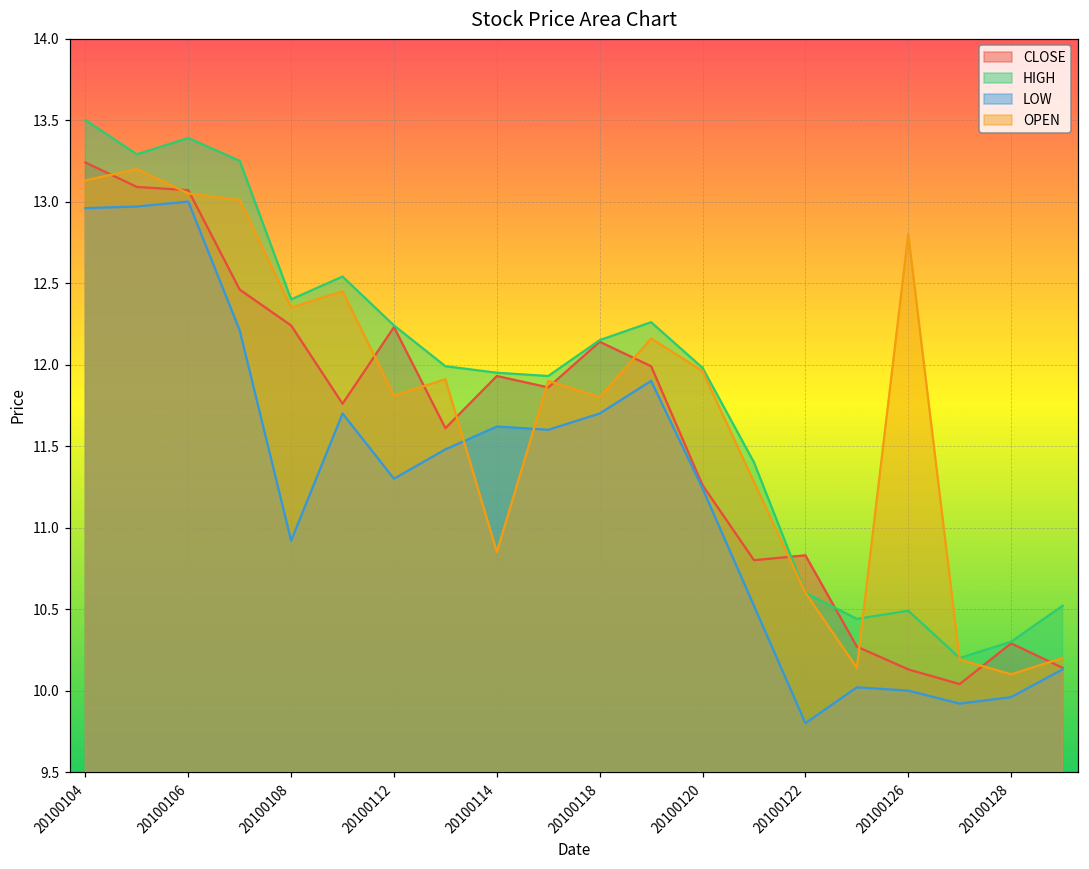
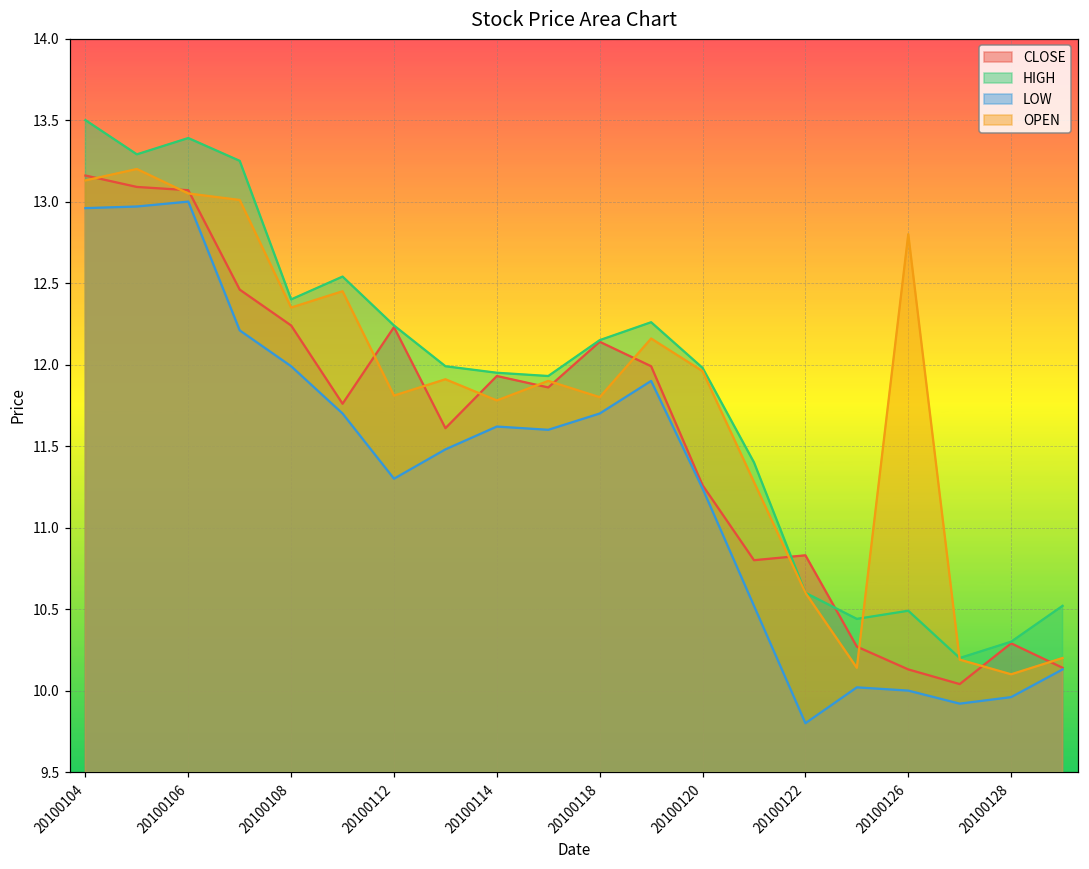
CLOSE, 20100104: 13.24 -> 13.16
LOW, 20100108: 10.92 -> 11.99
OPEN, 20100114: 10.85 -> 11.78
